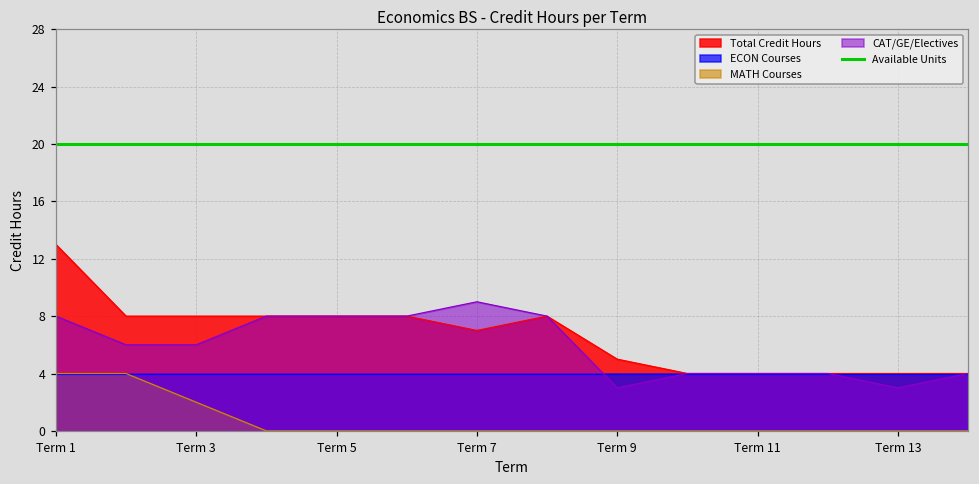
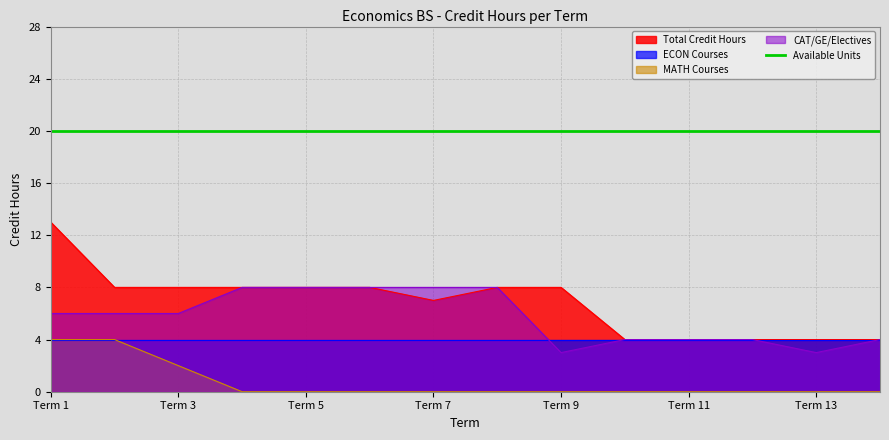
CAT/GE/Electives, Term 1: 8 -> 6
CAT/GE/Electives, Term 7: 9 -> 8
Total Credit Hours, Term 9: 5 -> 8
